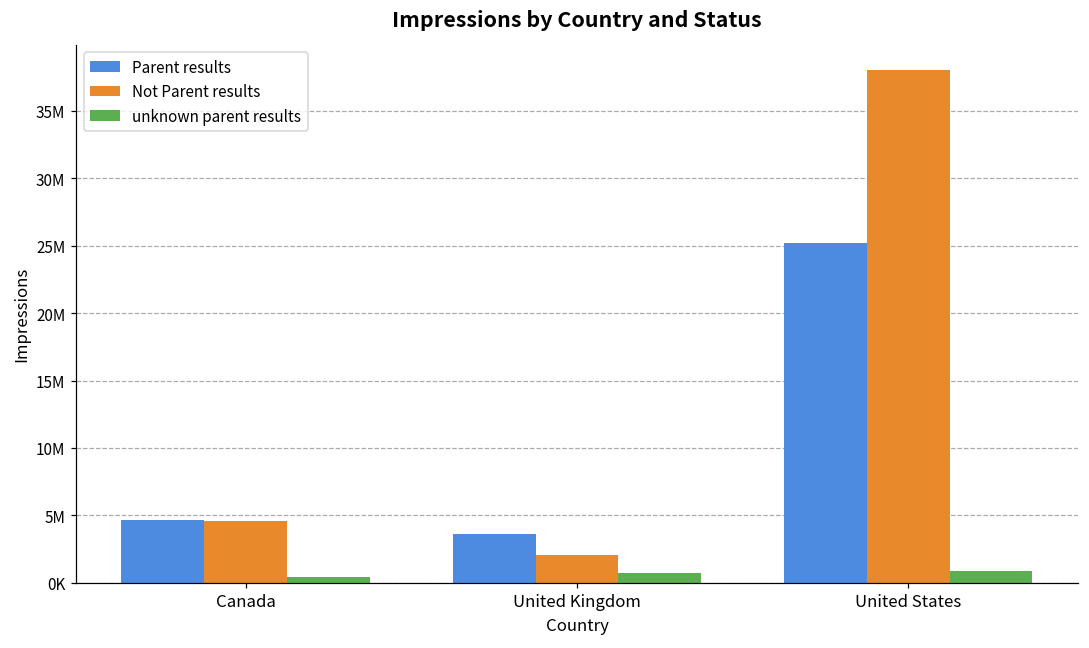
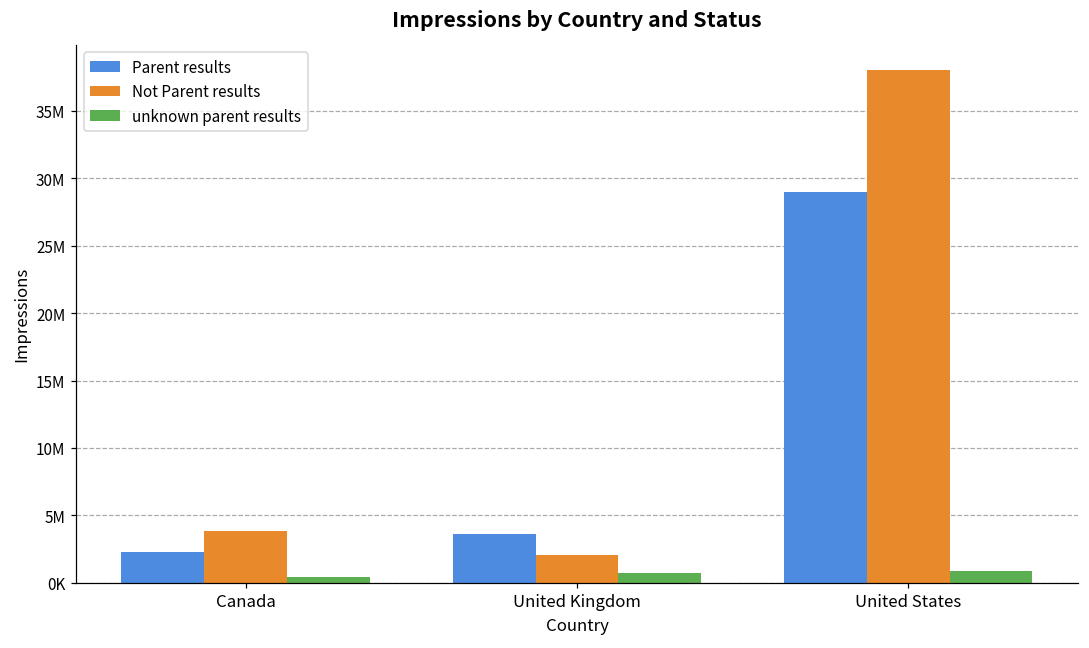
Parent results, Canada: 4700000 -> 2300000
Not Parent results, Canada: 4600000 -> 3900000
Parent results, United States: 25200000 -> 29000000
